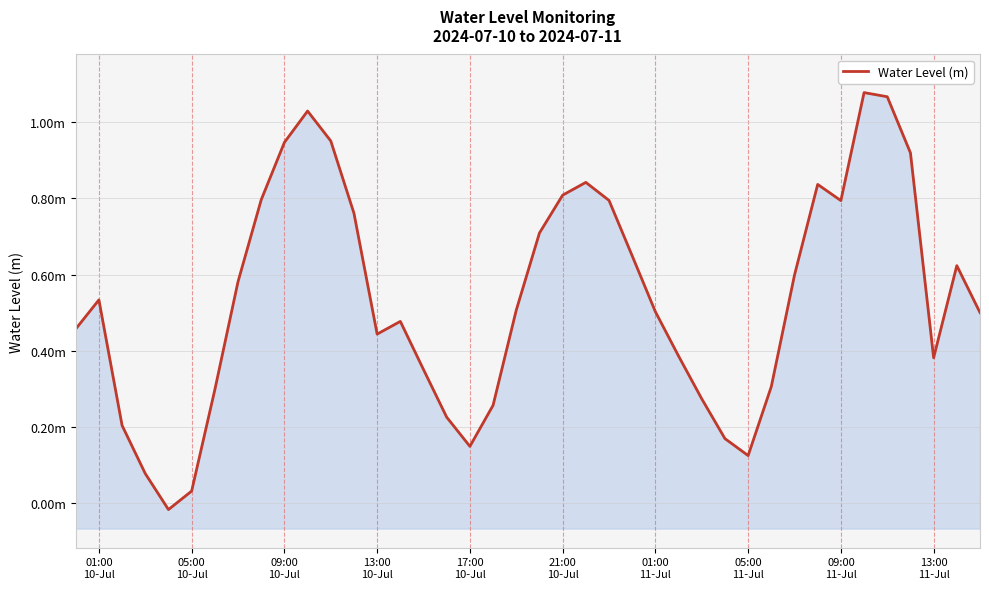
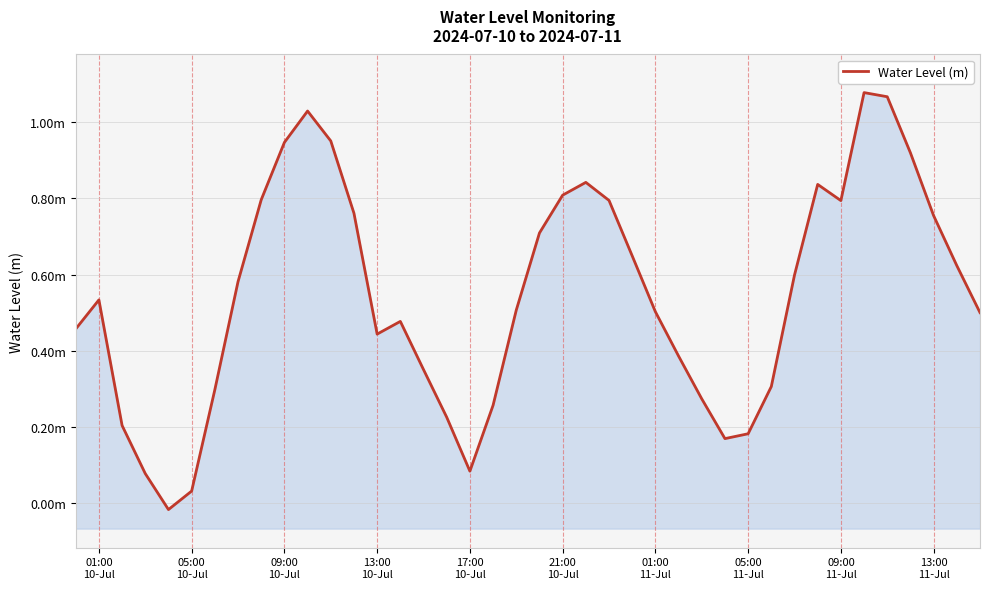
17:00 10-Jul: 0.15m -> 0.08m
05:00 11-Jul: 0.13m -> 0.18m
13:00 11-Jul: 0.38m -> 0.75m
